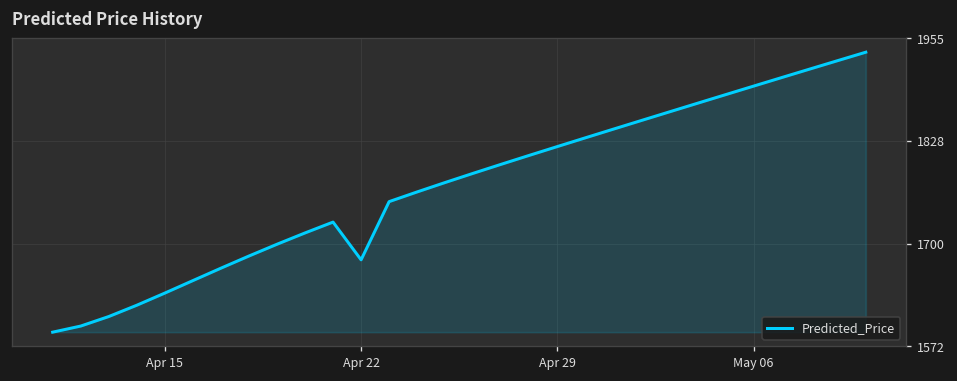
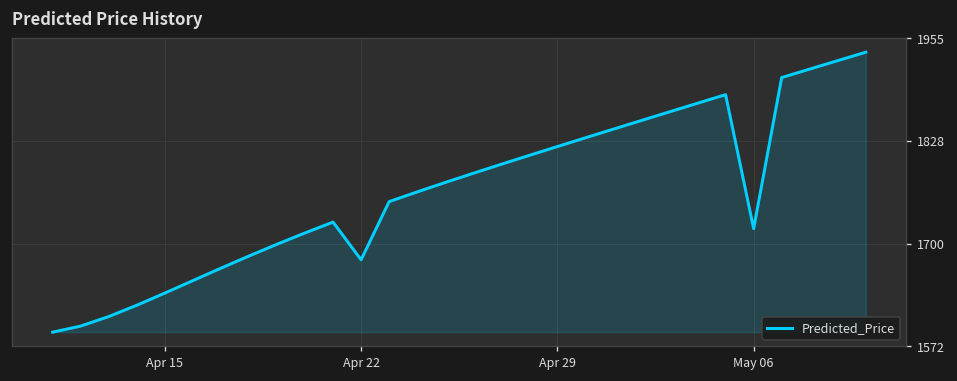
May 06: 1900 -> 1720
